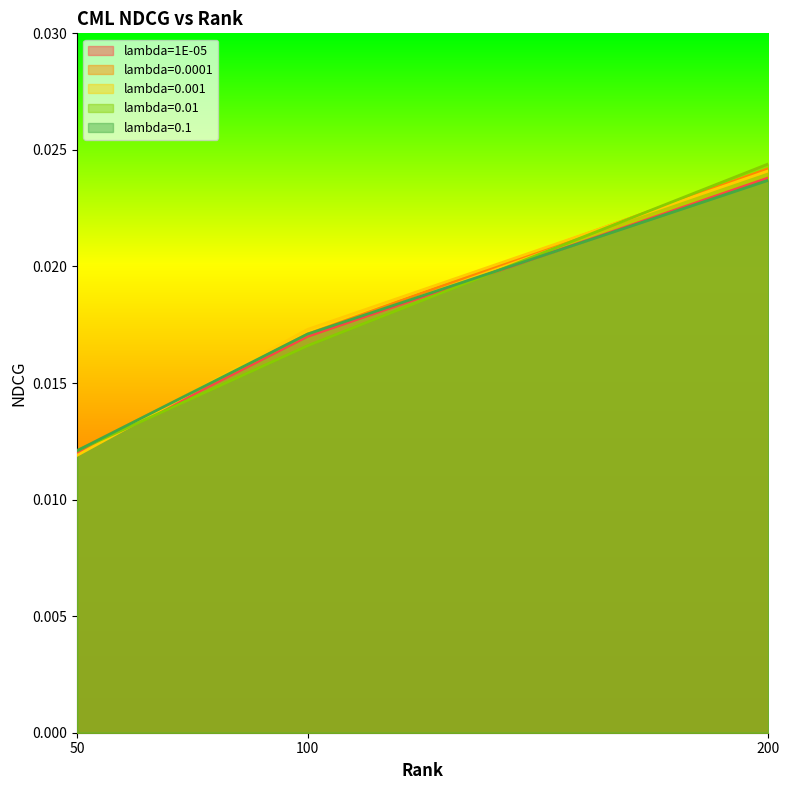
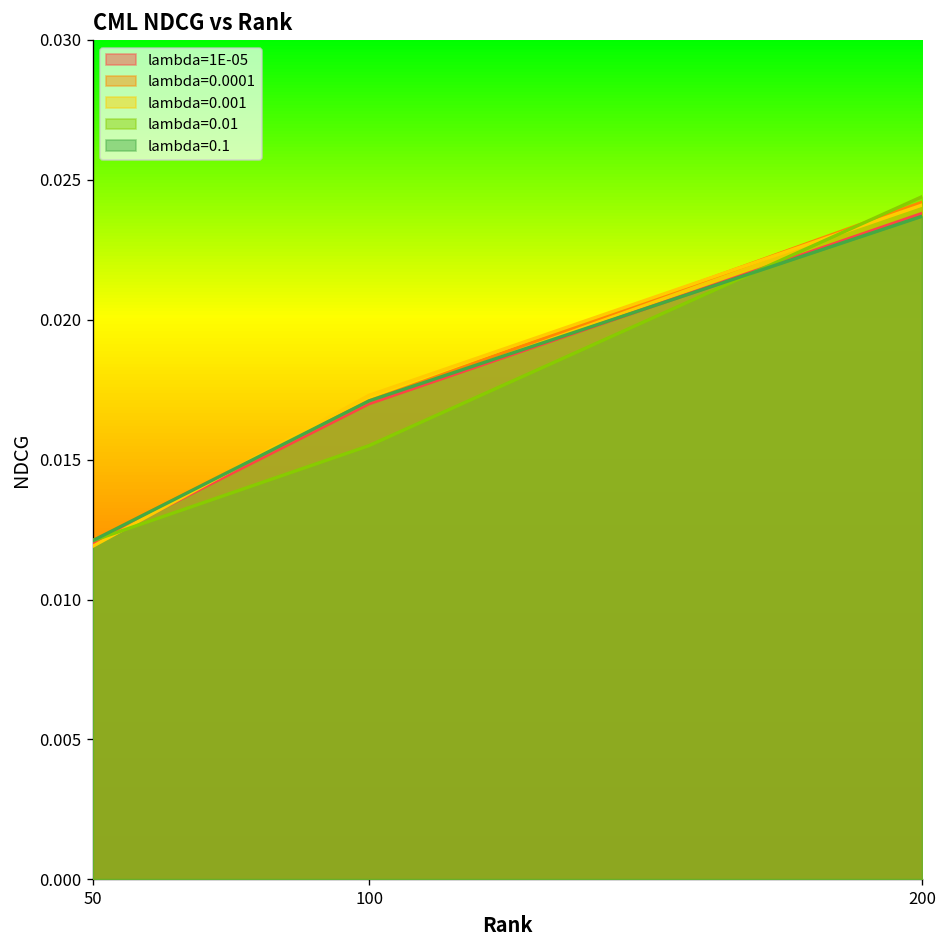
lambda=0.01, 100: 0.0166 -> 0.0155
